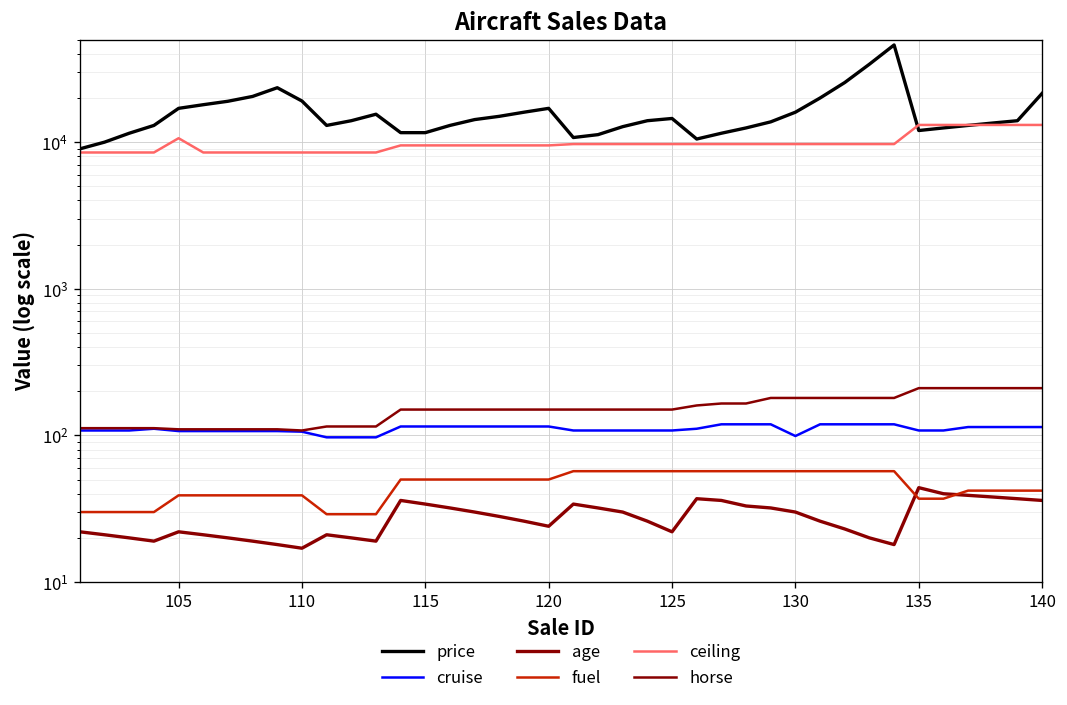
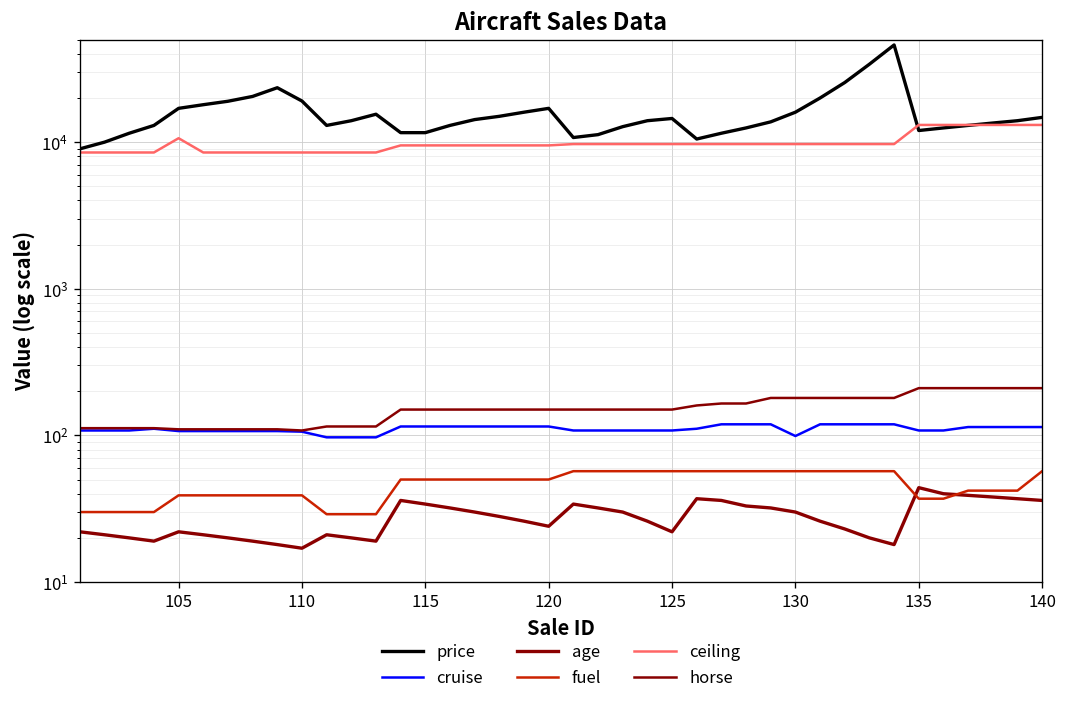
price, 140: 22000 -> 15000
fuel, 140: 42 -> 60
